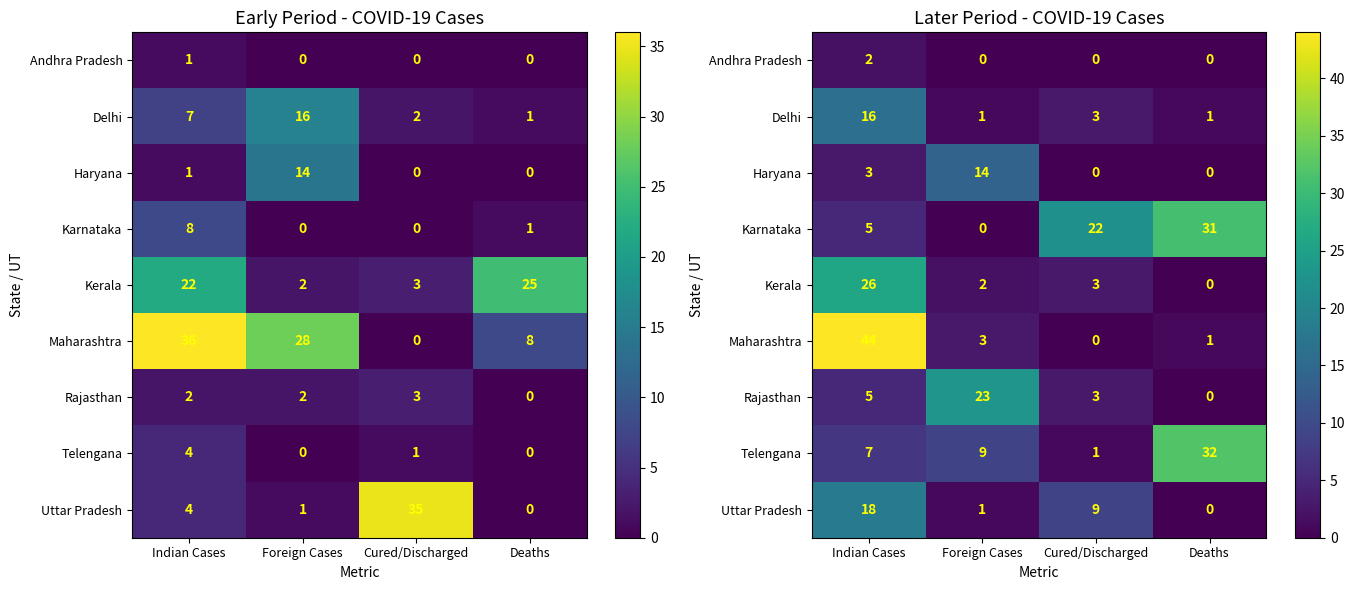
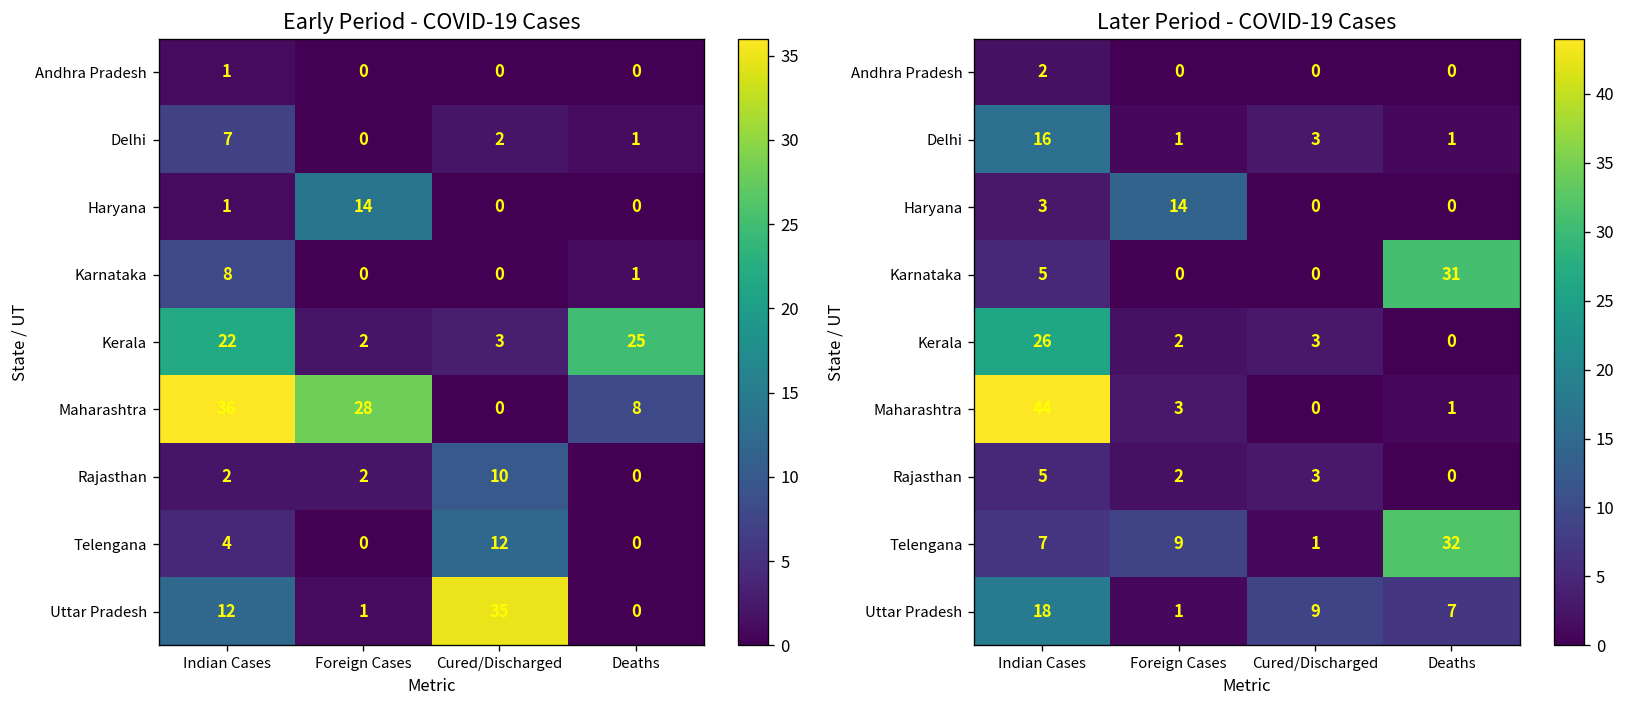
Early Period - COVID-19 Cases, Delhi, Foreign Cases: 16 -> 0
Early Period - COVID-19 Cases, Rajasthan, Cured/Discharged: 3 -> 10
Early Period - COVID-19 Cases, Telengana, Cured/Discharged: 1 -> 12
Early Period - COVID-19 Cases, Uttar Pradesh, Indian Cases: 4 -> 12
Later Period - COVID-19 Cases, Karnataka, Cured/Discharged: 22 -> 0
Later Period - COVID-19 Cases, Rajasthan, Foreign Cases: 23 -> 2
Later Period - COVID-19 Cases, Uttar Pradesh, Deaths: 0 -> 7
